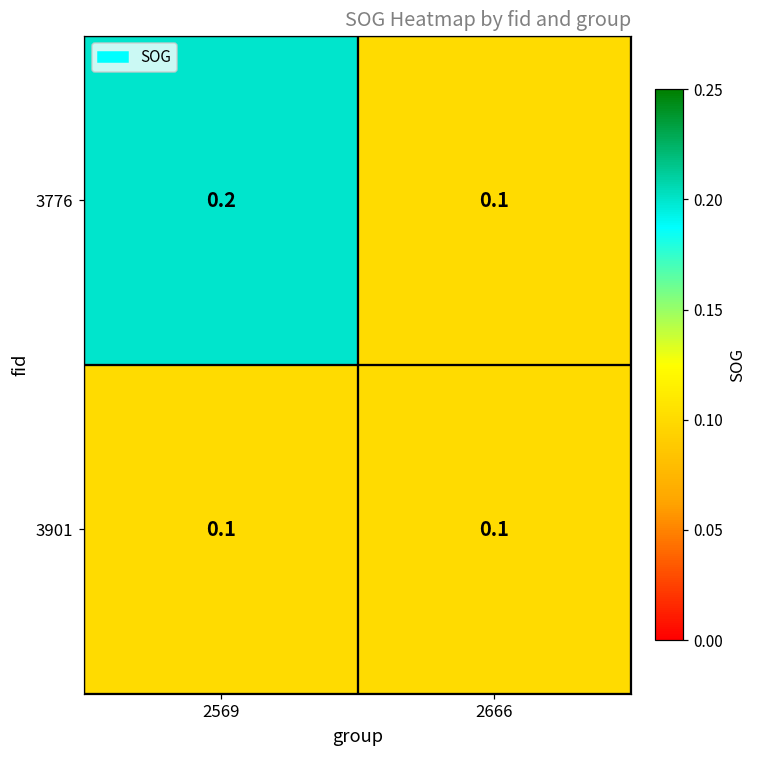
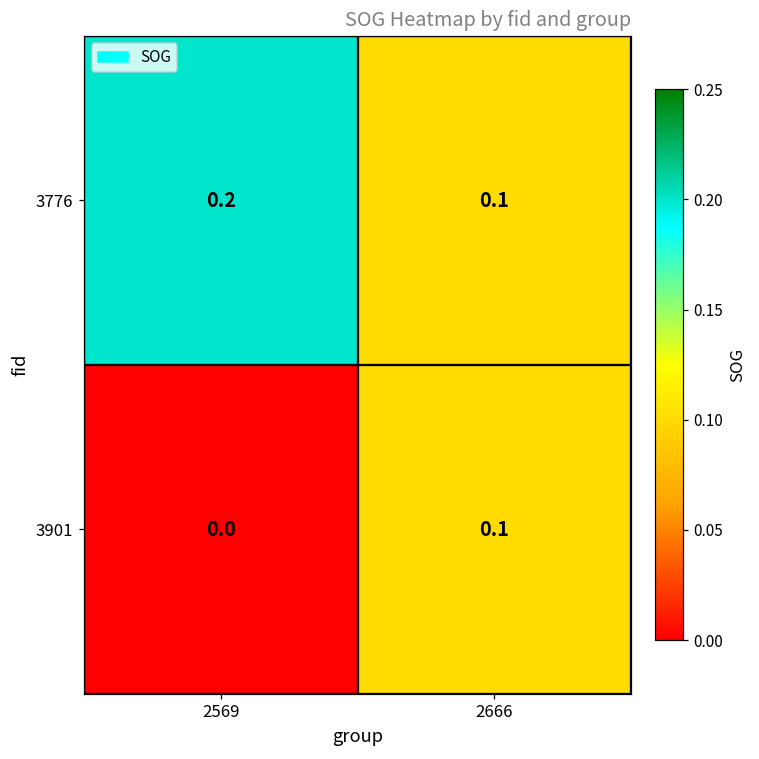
3901, 2569: 0.1 -> 0.0
